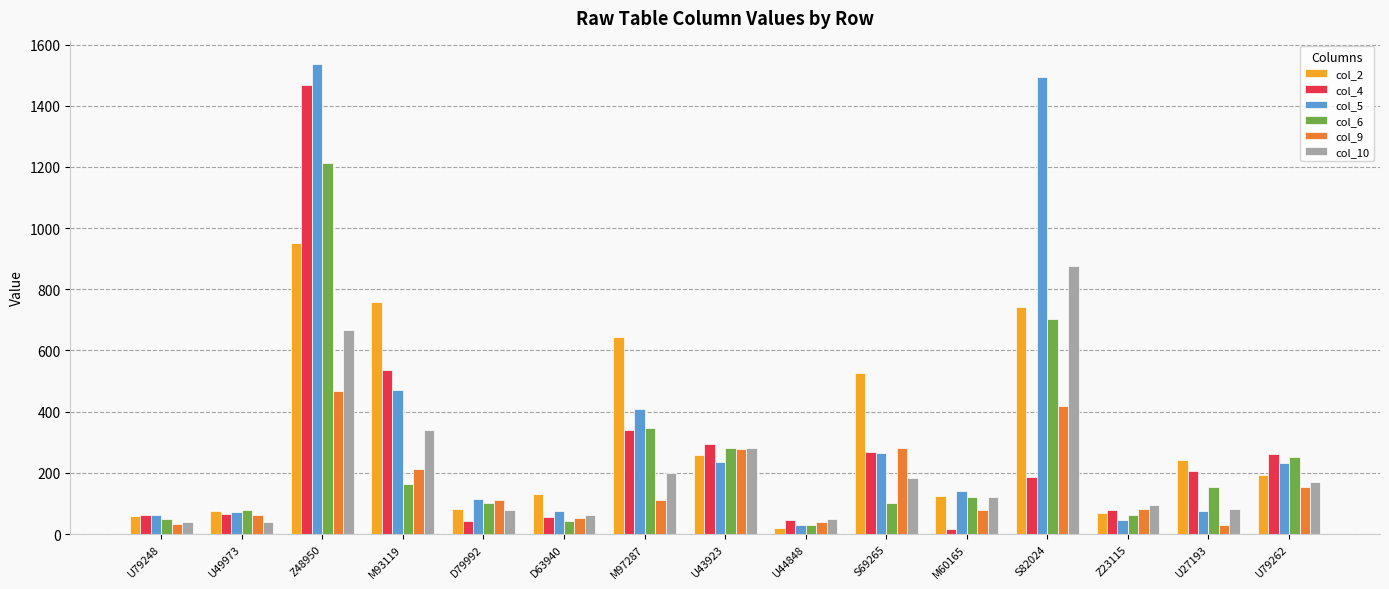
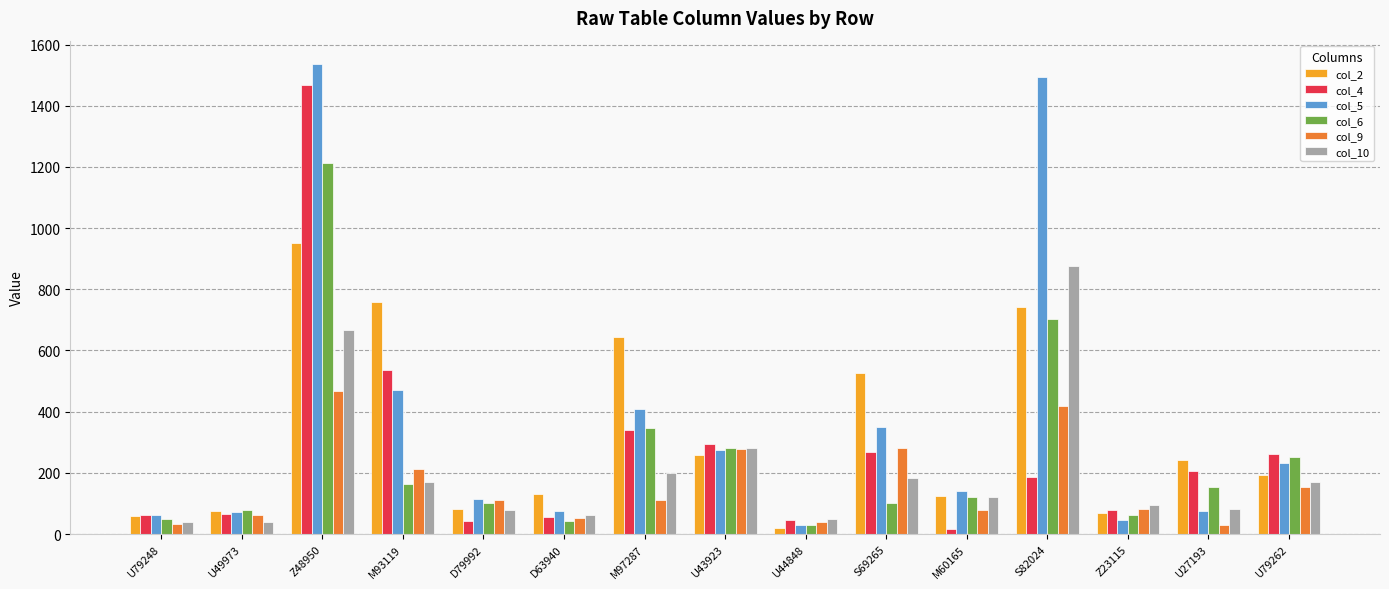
col_10, M93119: 340 -> 170
col_5, U43923: 240 -> 280
col_5, S69265: 260 -> 350
